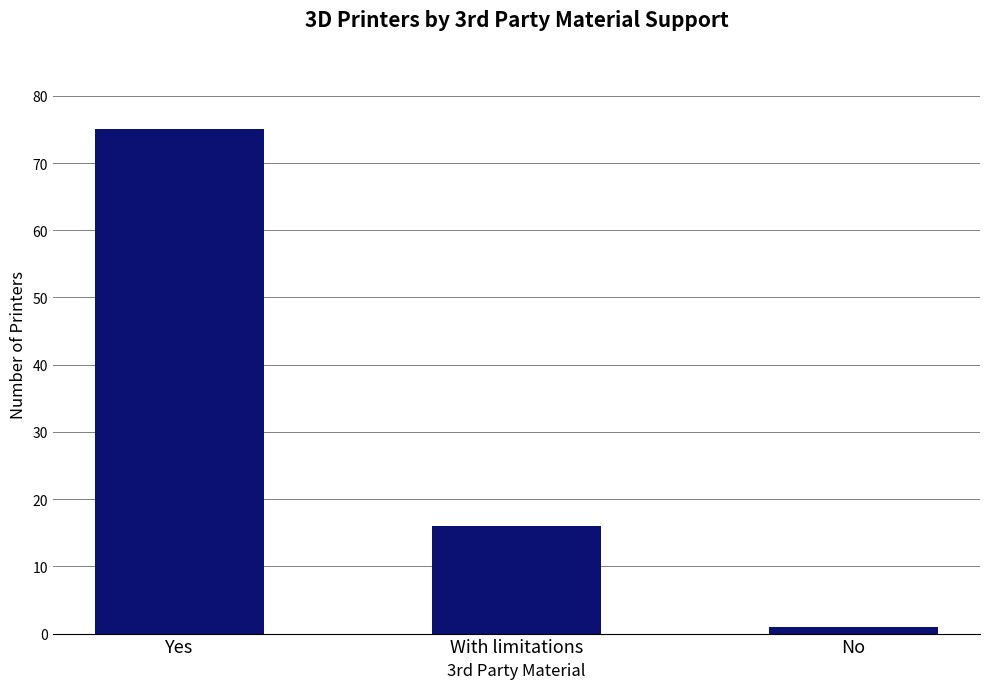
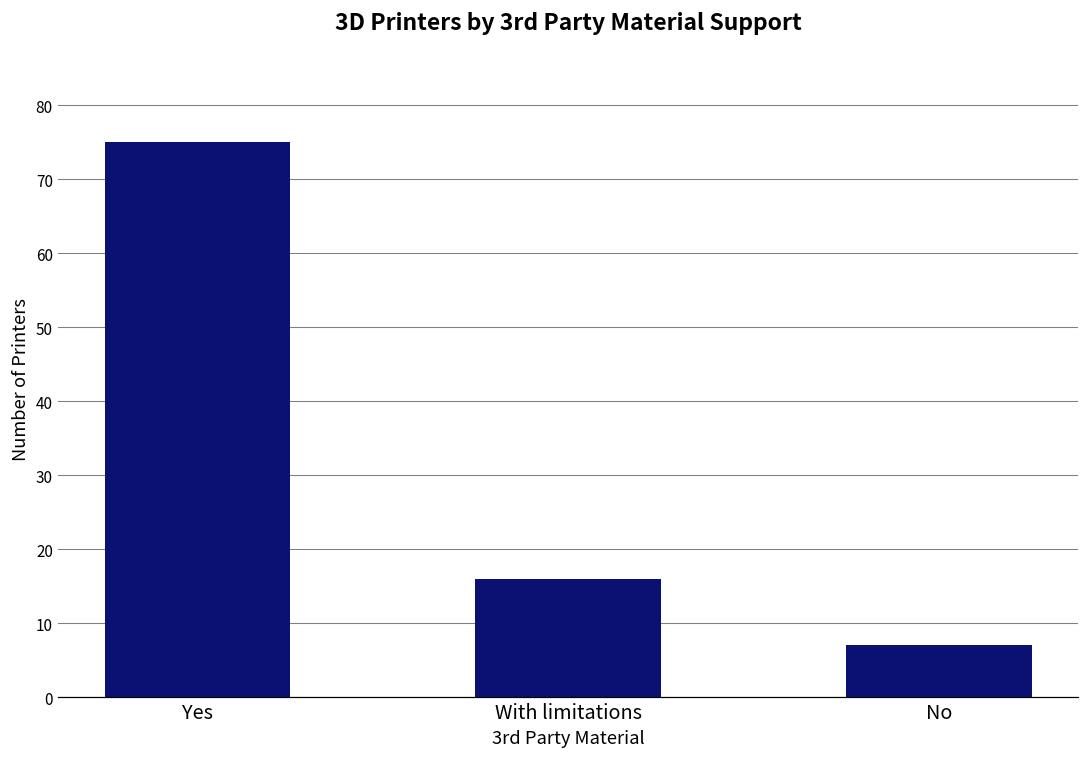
No: 1 -> 7
